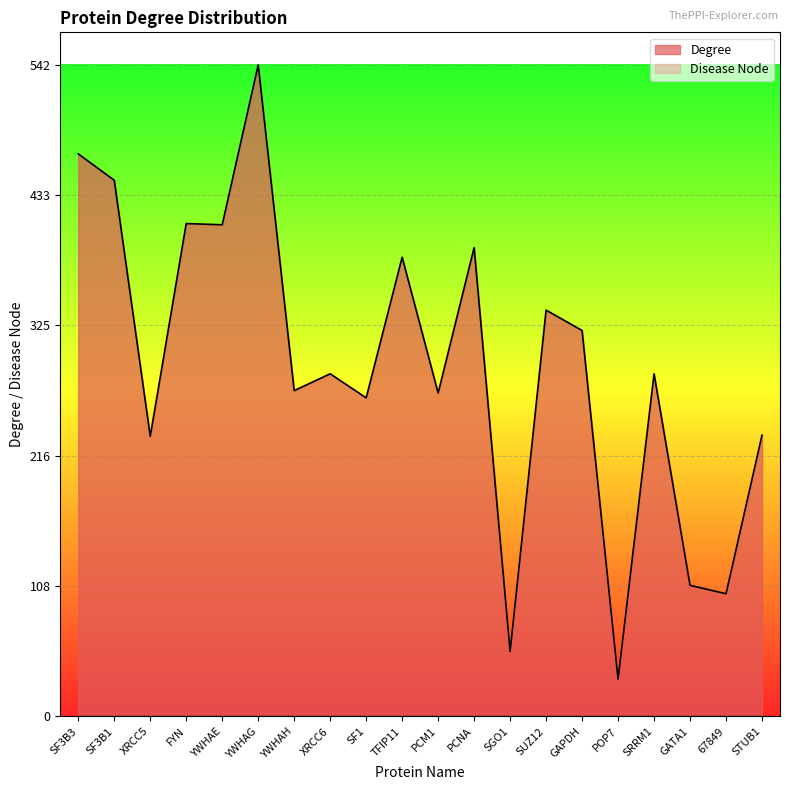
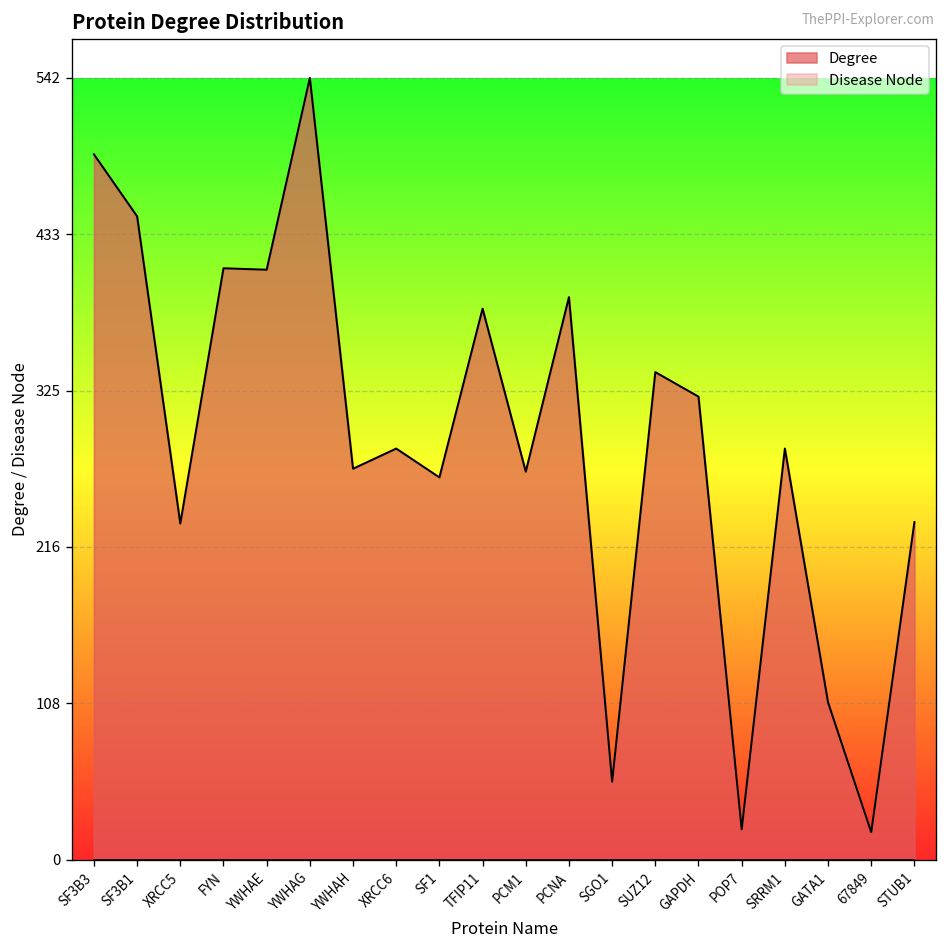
Degree, SF3B3: 468 -> 489
Degree, POP7: 31 -> 21
Degree, 67849: 102 -> 19
